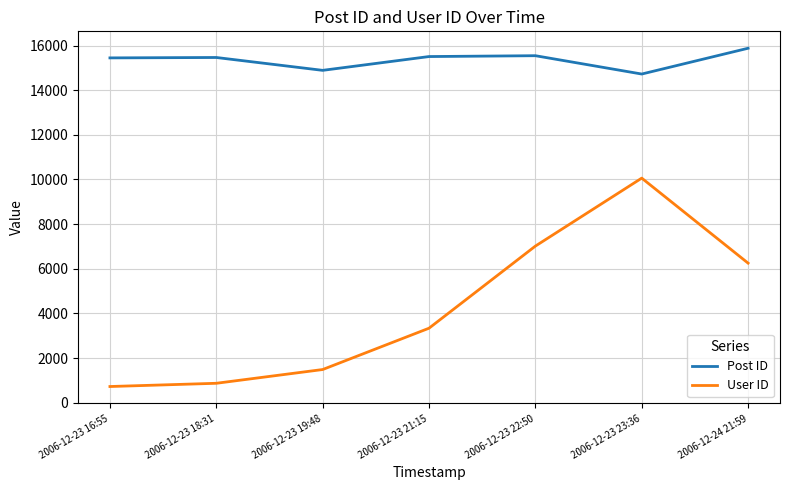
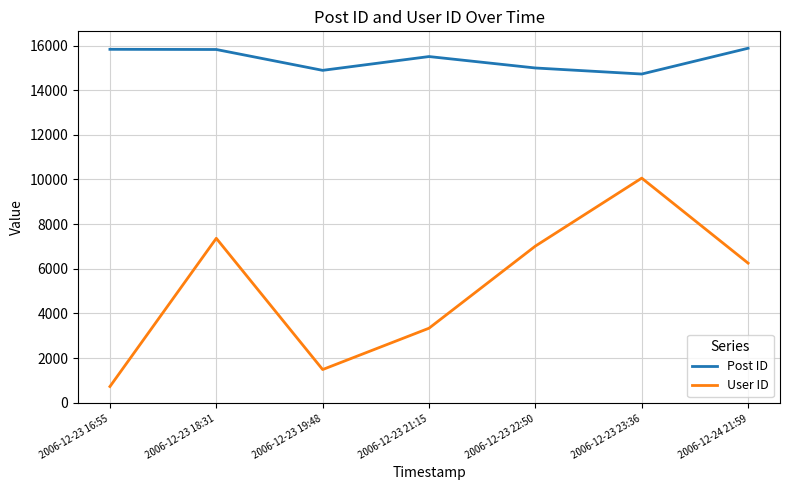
Post ID, 2006-12-23 16:55: 15400 -> 15800
Post ID, 2006-12-23 18:31: 15500 -> 15800
User ID, 2006-12-23 18:31: 900 -> 7400
Post ID, 2006-12-23 22:50: 15500 -> 15000
